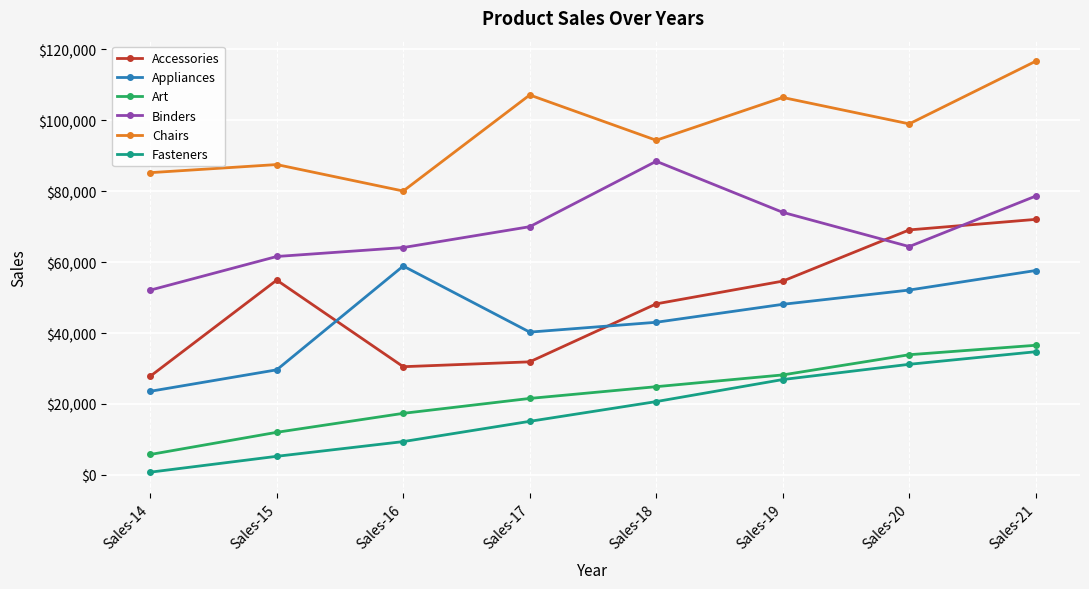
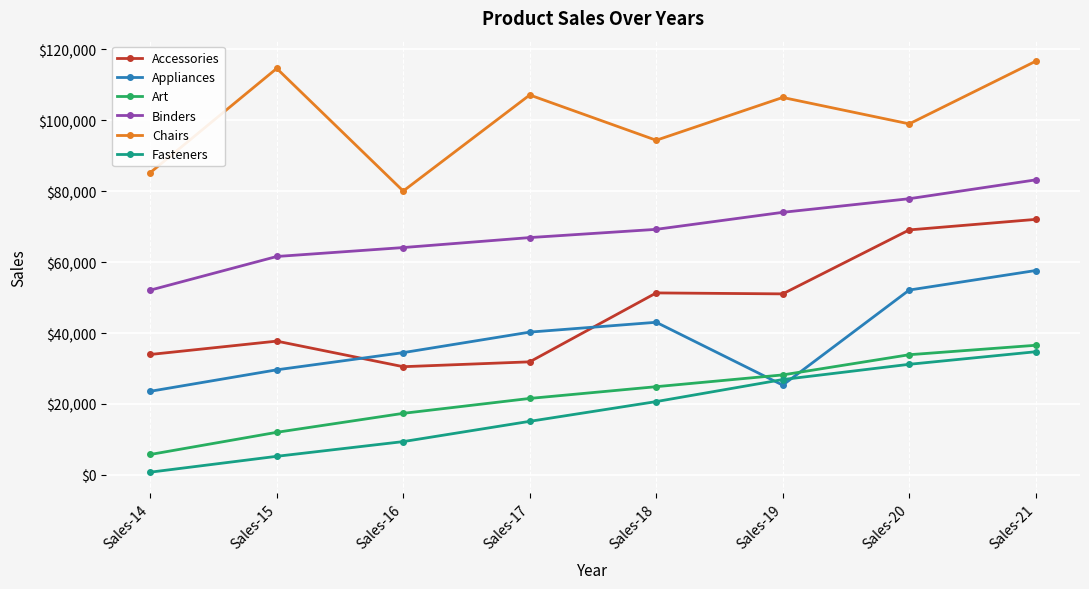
Accessories, Sales-14: $28,000 -> $34,000
Accessories, Sales-15: $55,000 -> $38,000
Chairs, Sales-15: $88,000 -> $115,000
Appliances, Sales-16: $59,000 -> $34,000
Binders, Sales-17: $70,000 -> $67,000
Accessories, Sales-18: $48,000 -> $51,000
Binders, Sales-18: $88,000 -> $69,000
Accessories, Sales-19: $55,000 -> $51,000
Appliances, Sales-19: $48,000 -> $25,000
Binders, Sales-20: $64,000 -> $78,000
Binders, Sales-21: $79,000 -> $83,000
